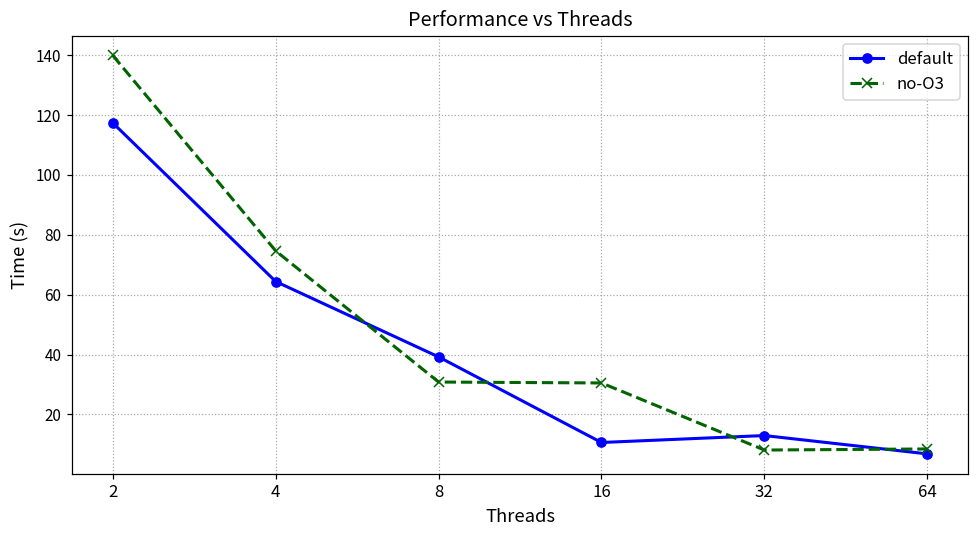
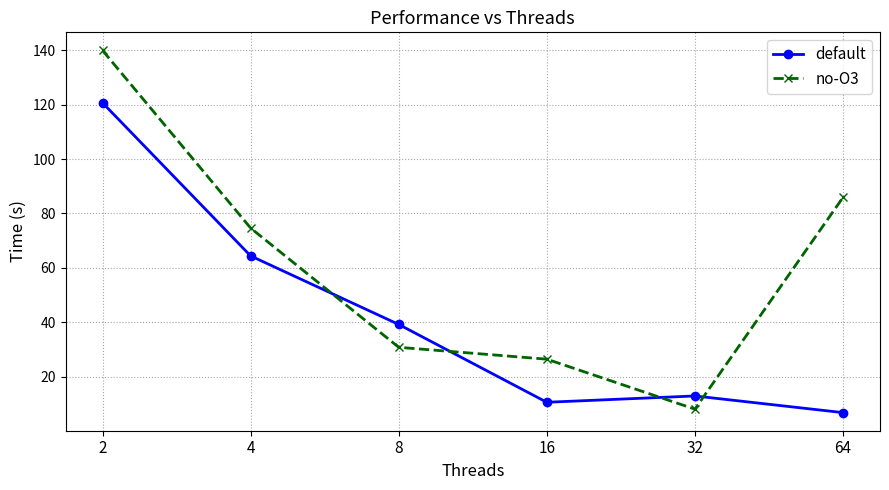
default, 2: 117 -> 121
no-O3, 16: 31 -> 26
no-O3, 64: 8 -> 86
